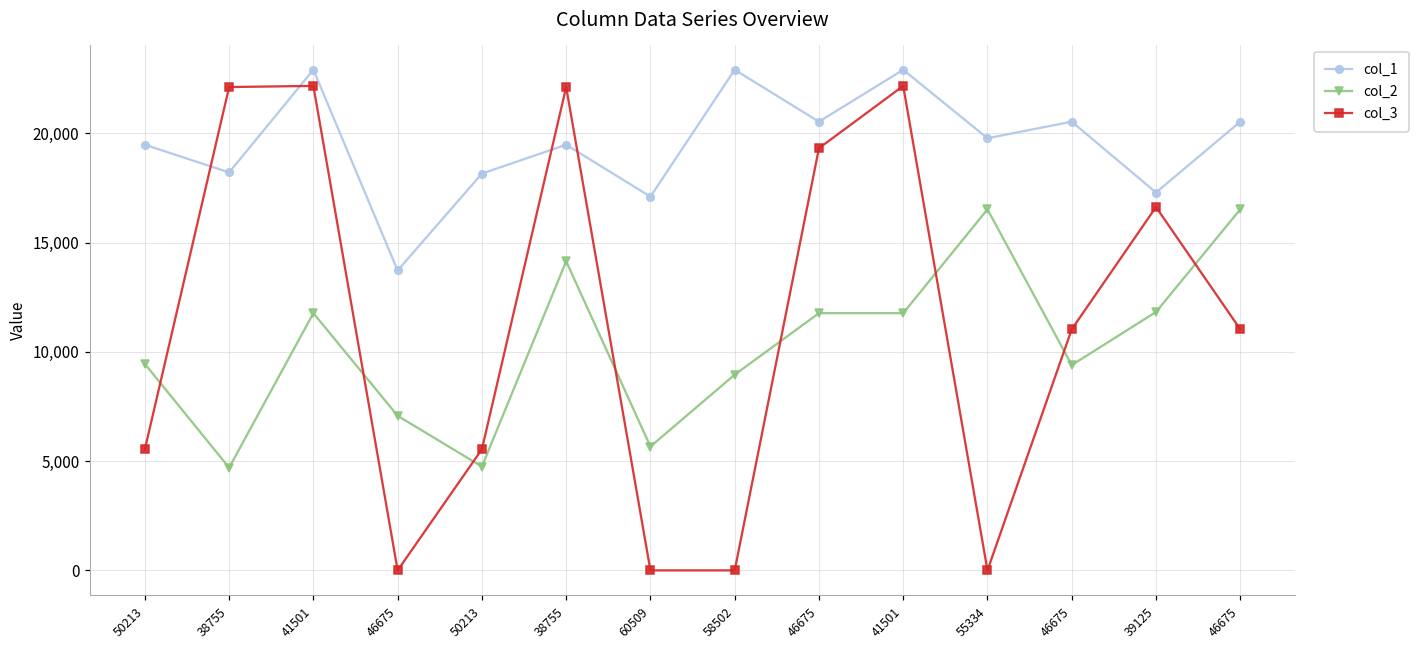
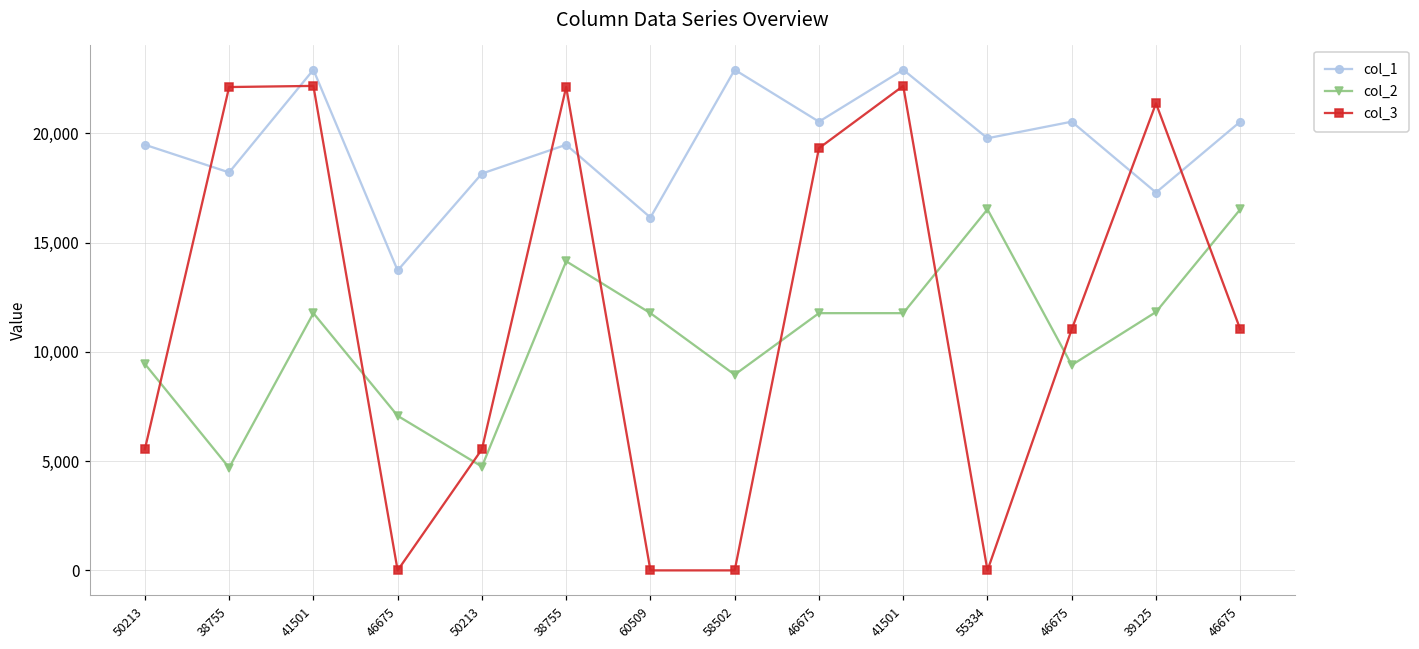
col_1, 60509: 17,100 -> 16,200
col_2, 60509: 5,700 -> 11,800
col_3, 39125: 16,600 -> 21,400
